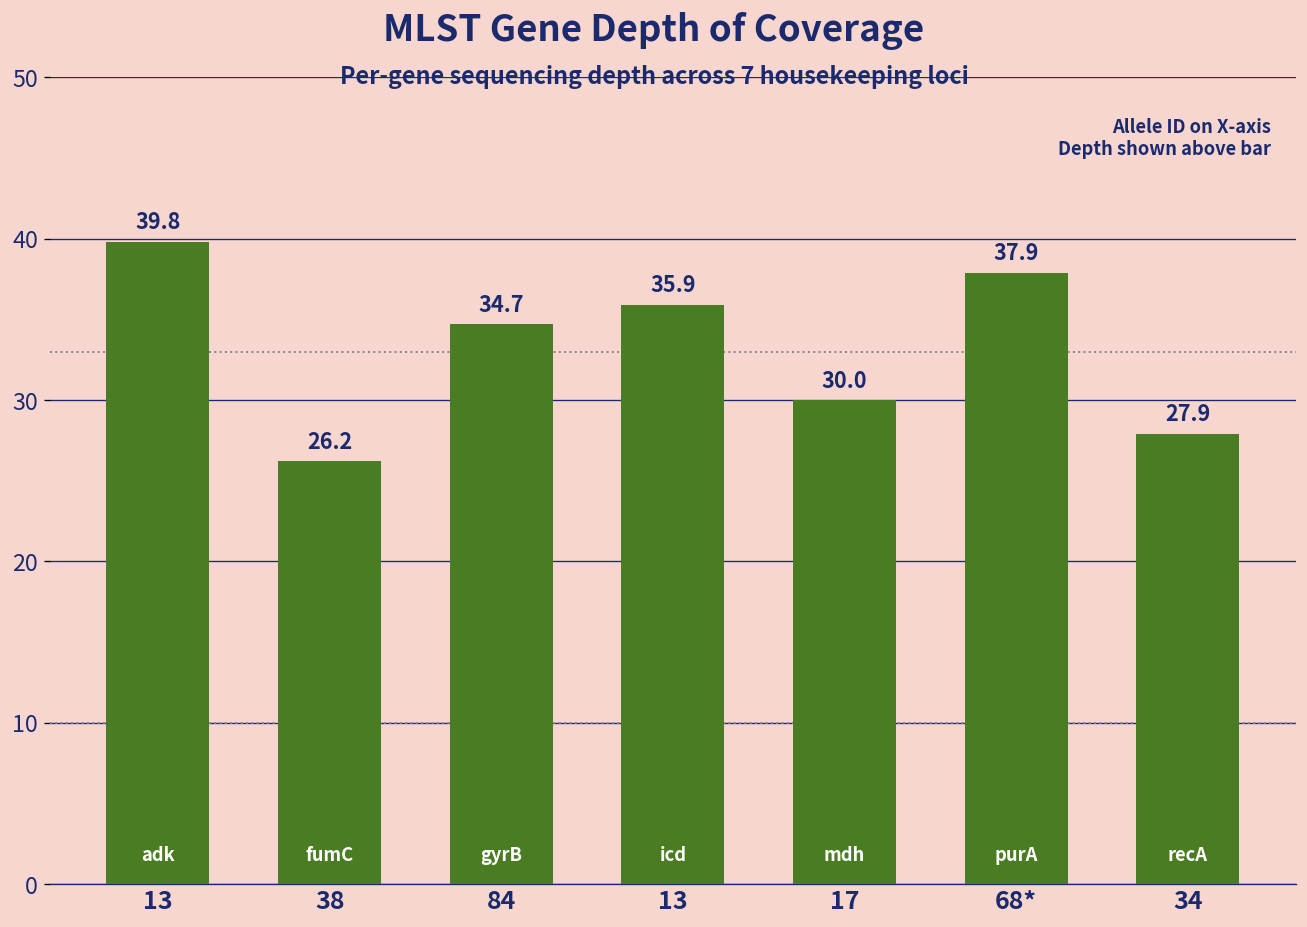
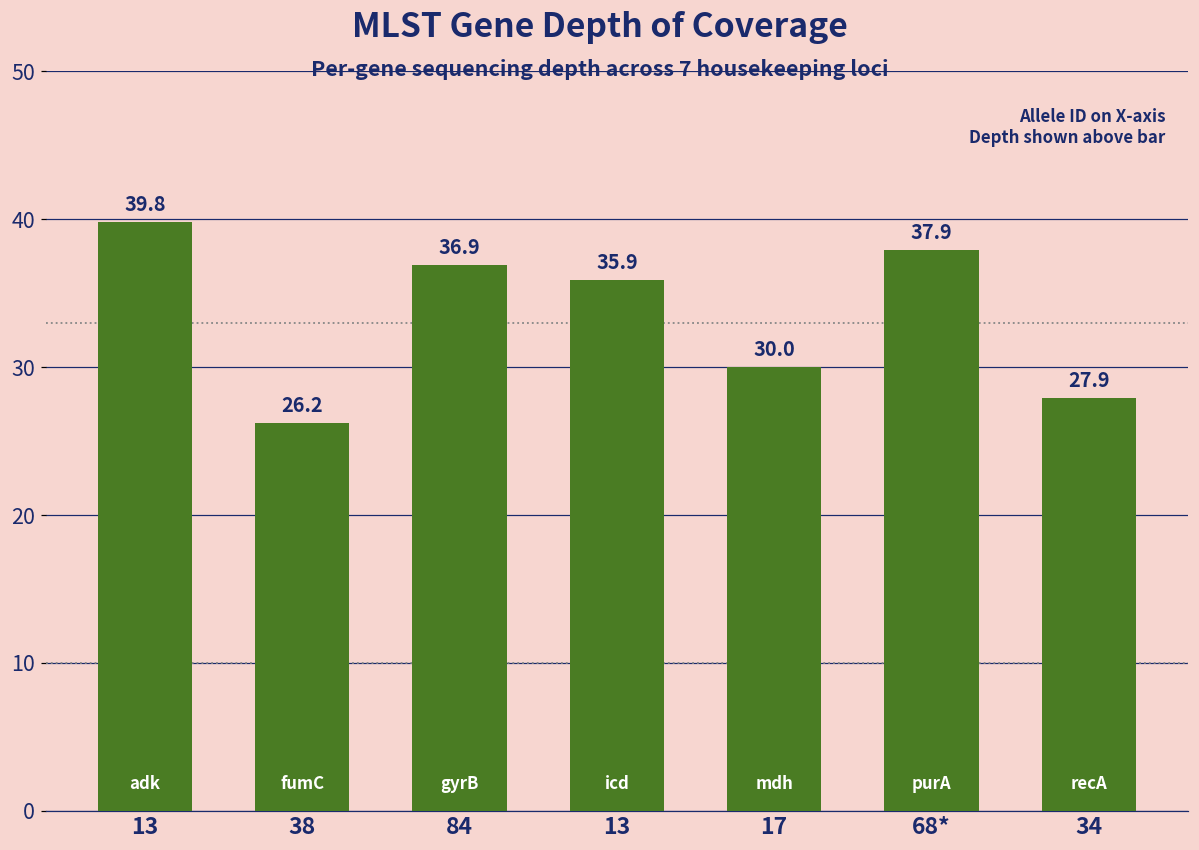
84: 34.7 -> 36.9
